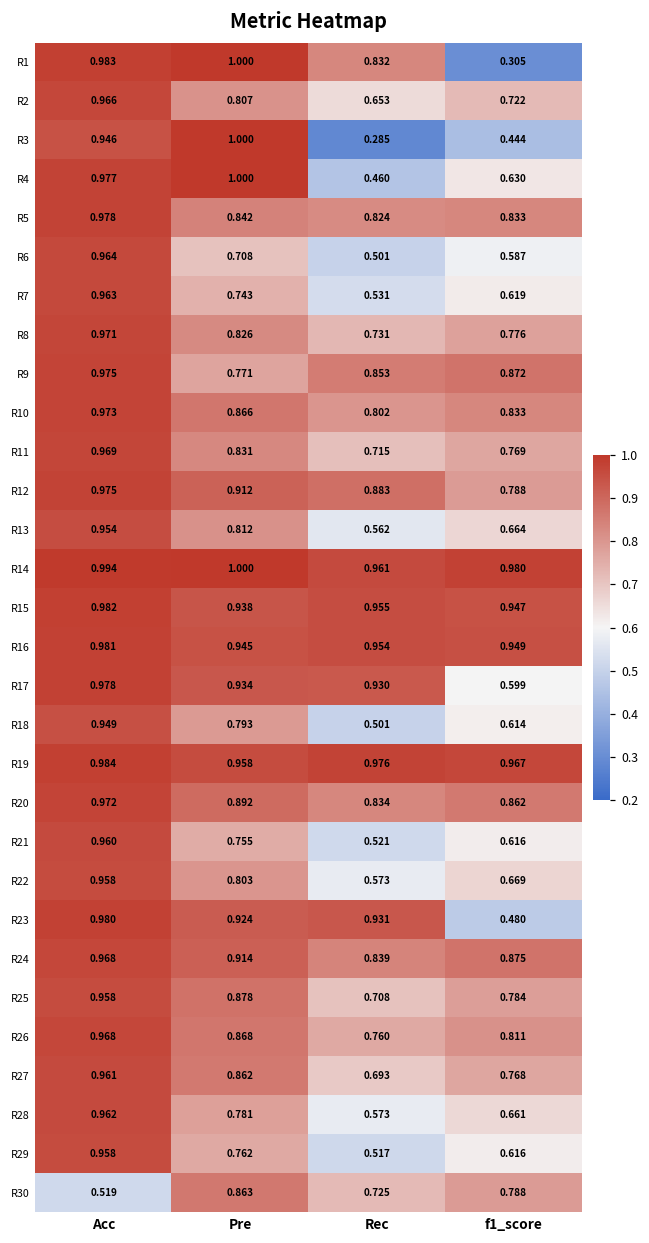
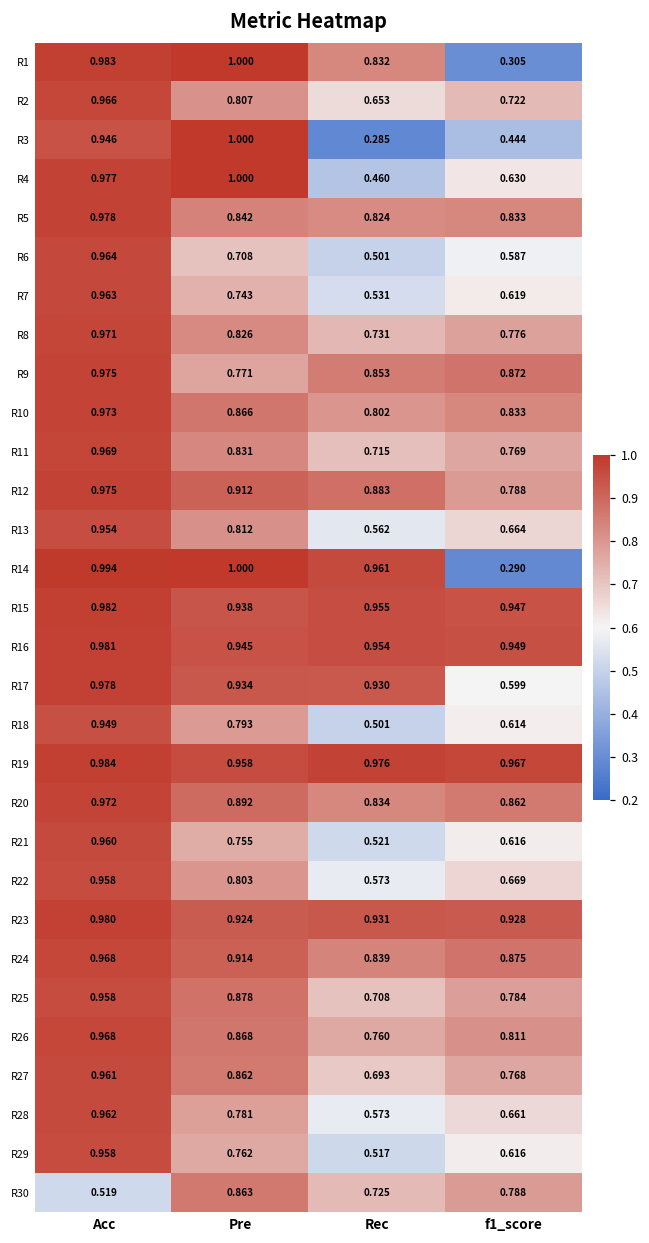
R14, f1_score: 0.980 -> 0.290
R23, f1_score: 0.480 -> 0.928
